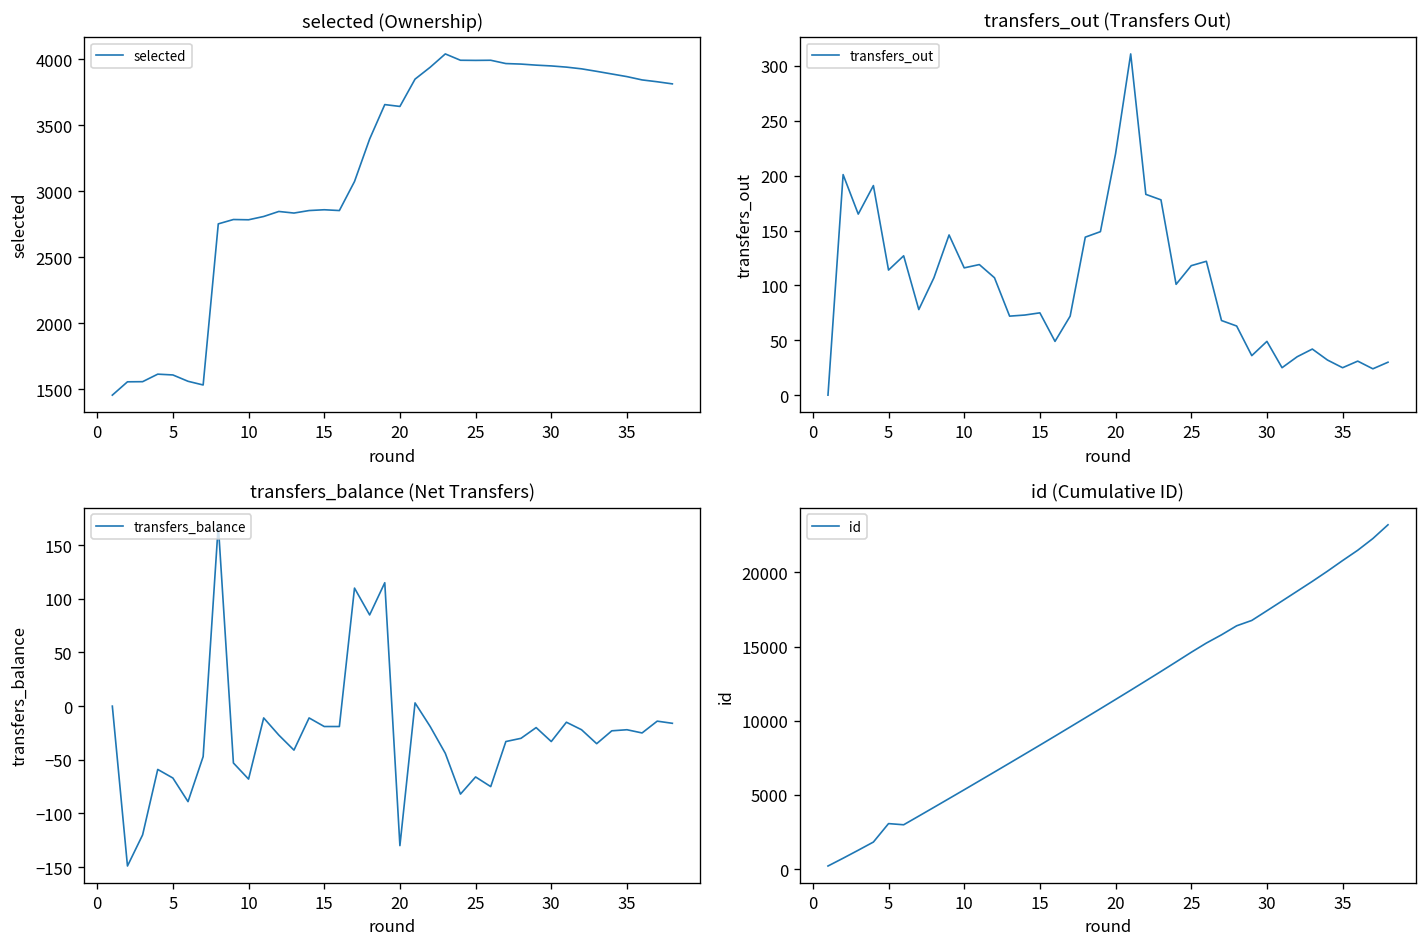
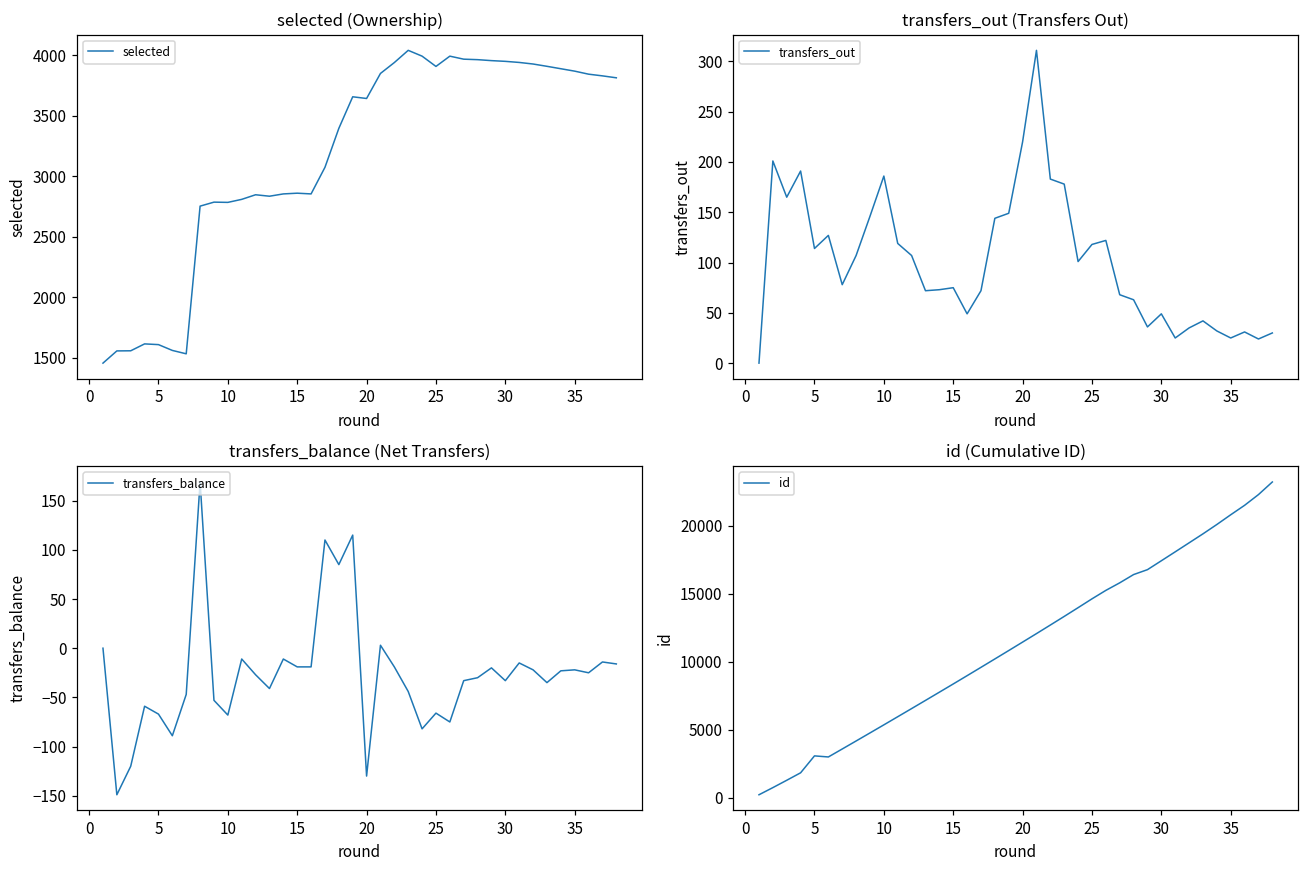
selected (Ownership), 25: 3990 -> 3910
transfers_out (Transfers Out), 10: 120 -> 190
